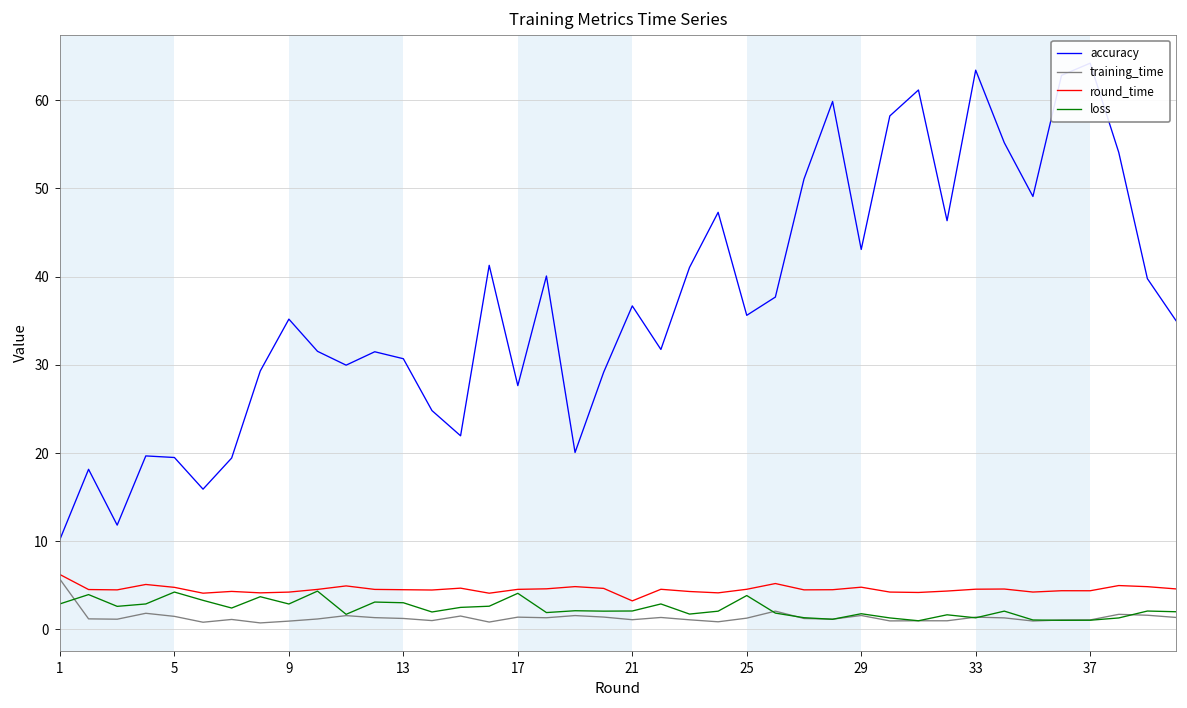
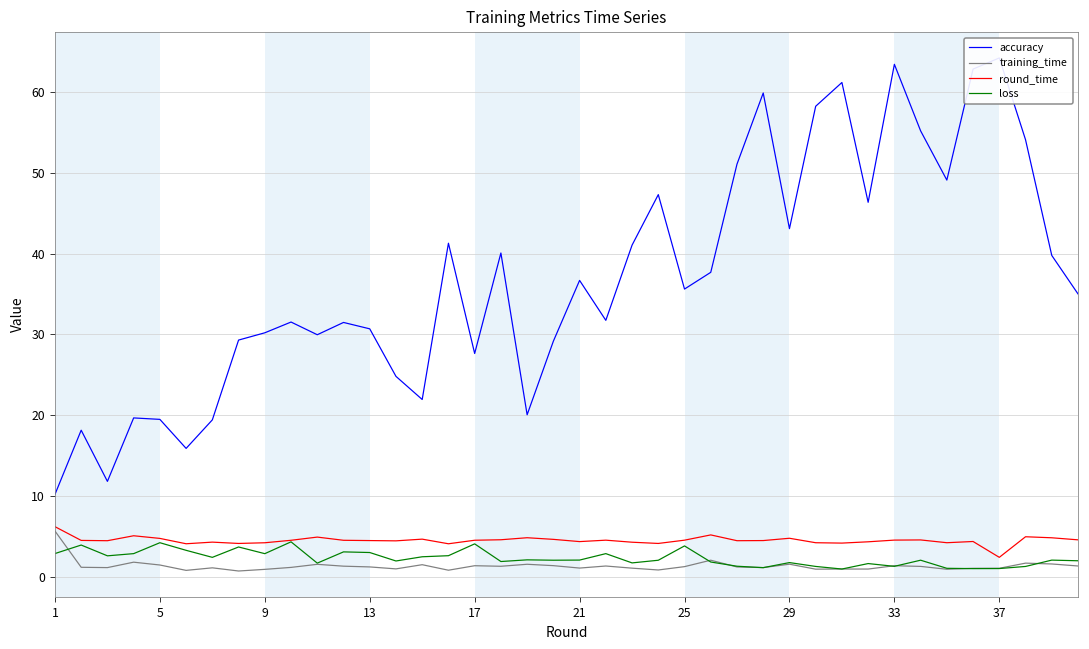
accuracy, 9: 35 -> 30
round_time, 21: 3 -> 4
round_time, 37: 4 -> 2
